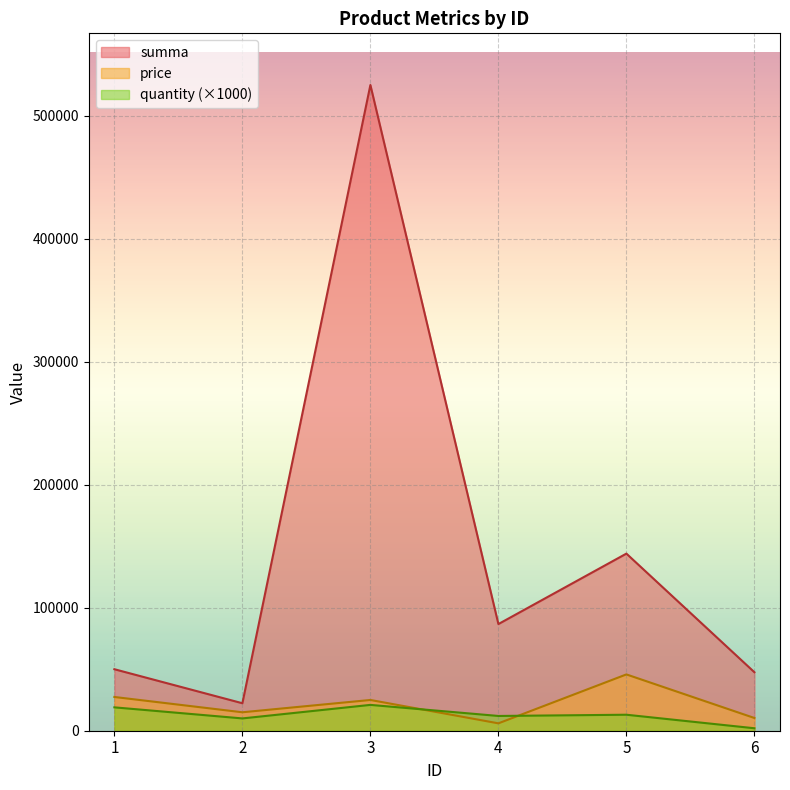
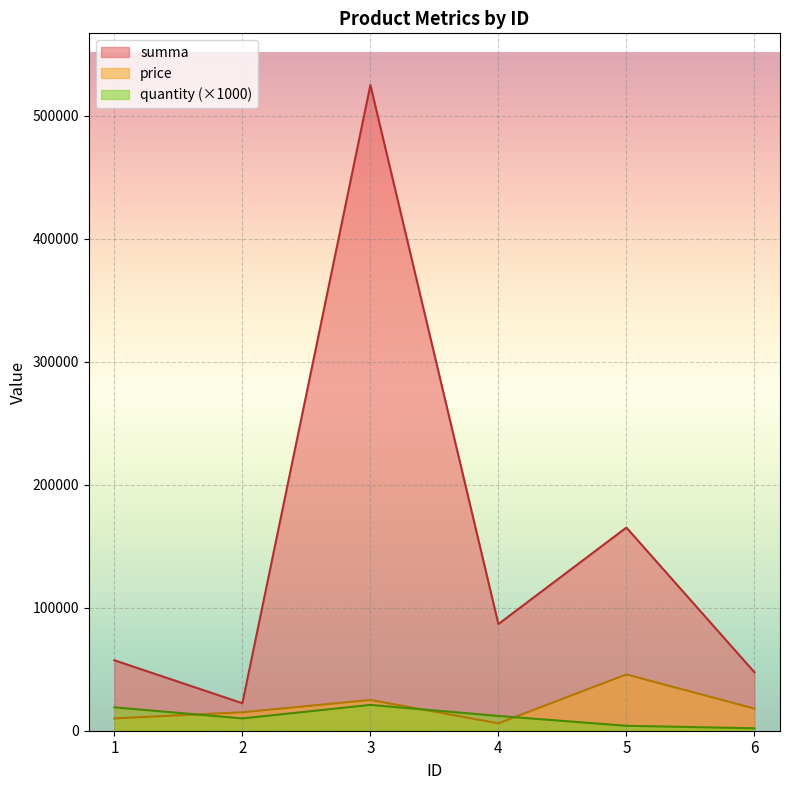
summa, 1: 50000 -> 57000
price, 1: 27000 -> 10000
summa, 5: 144000 -> 165000
quantity (×1000), 5: 13000 -> 4000
price, 6: 10000 -> 18000
